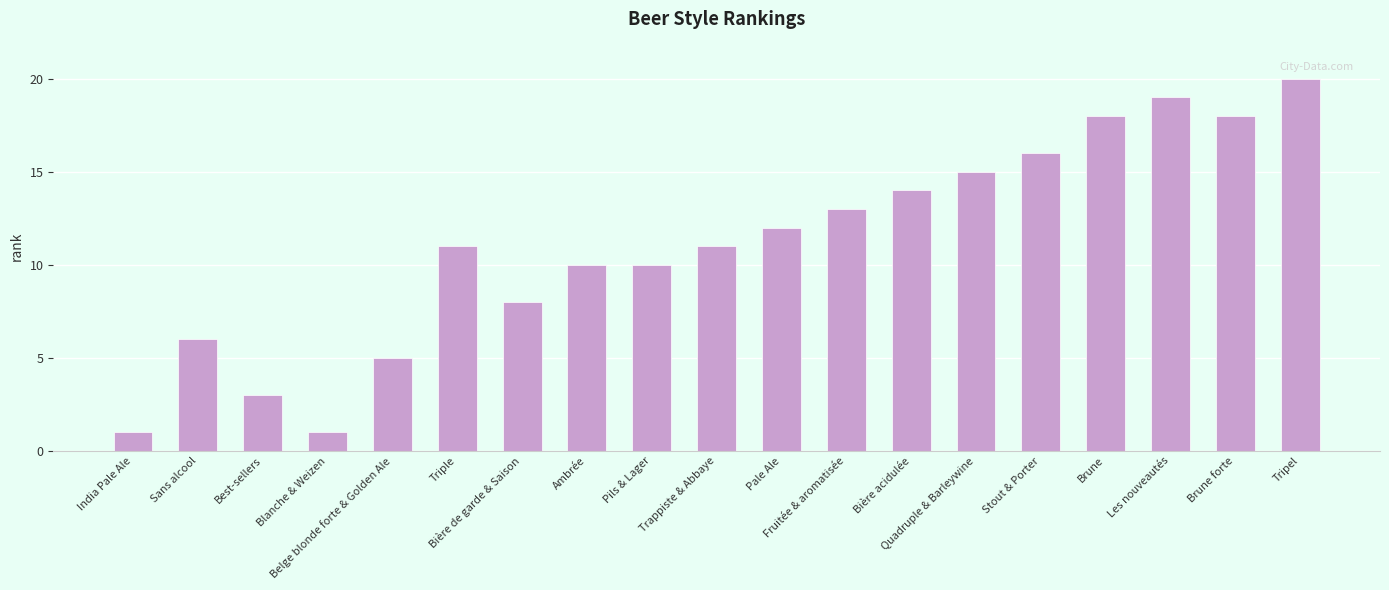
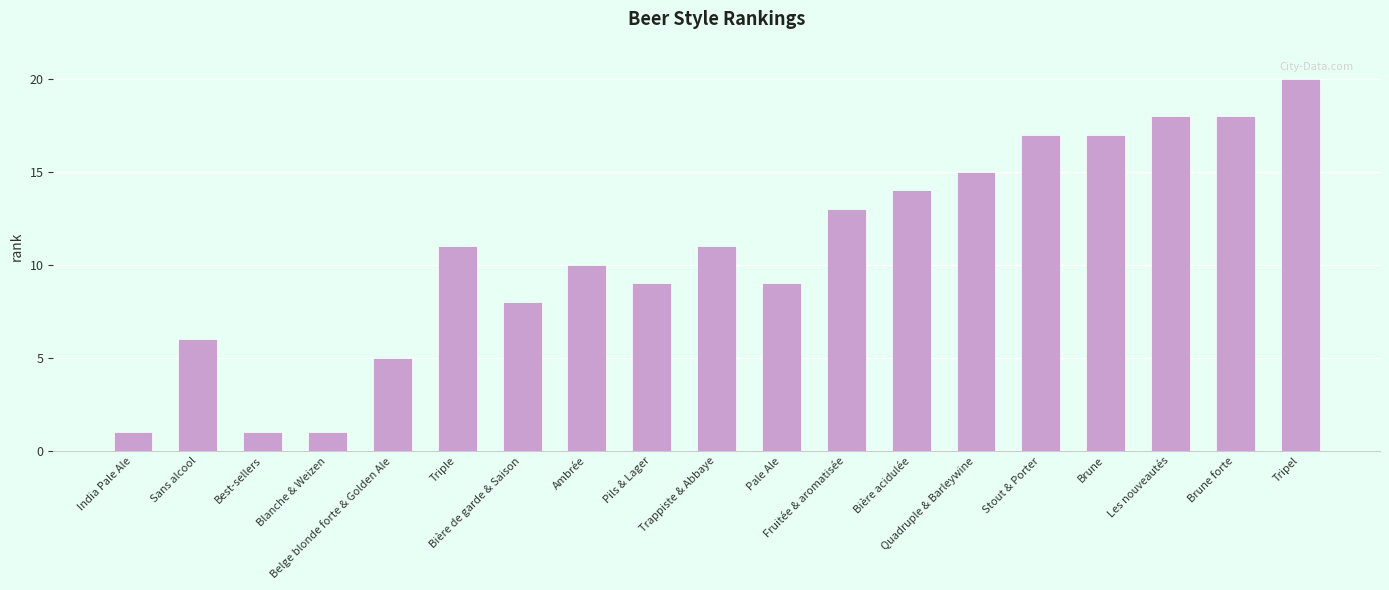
Best-sellers: 3 -> 1
Pils & Lager: 10 -> 9
Pale Ale: 12 -> 9
Stout & Porter: 16 -> 17
Brune: 18 -> 17
Les nouveautés: 19 -> 18
